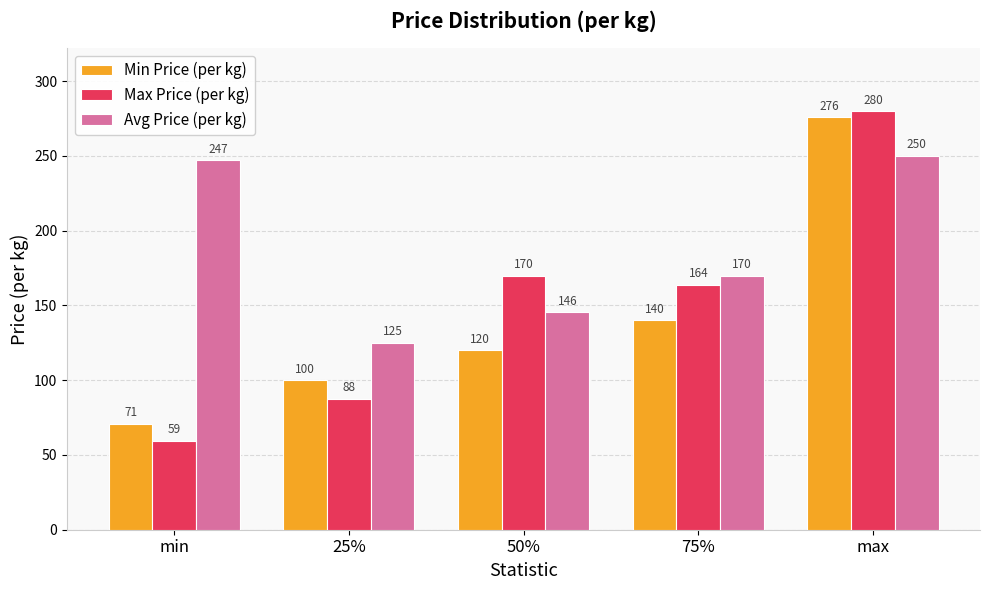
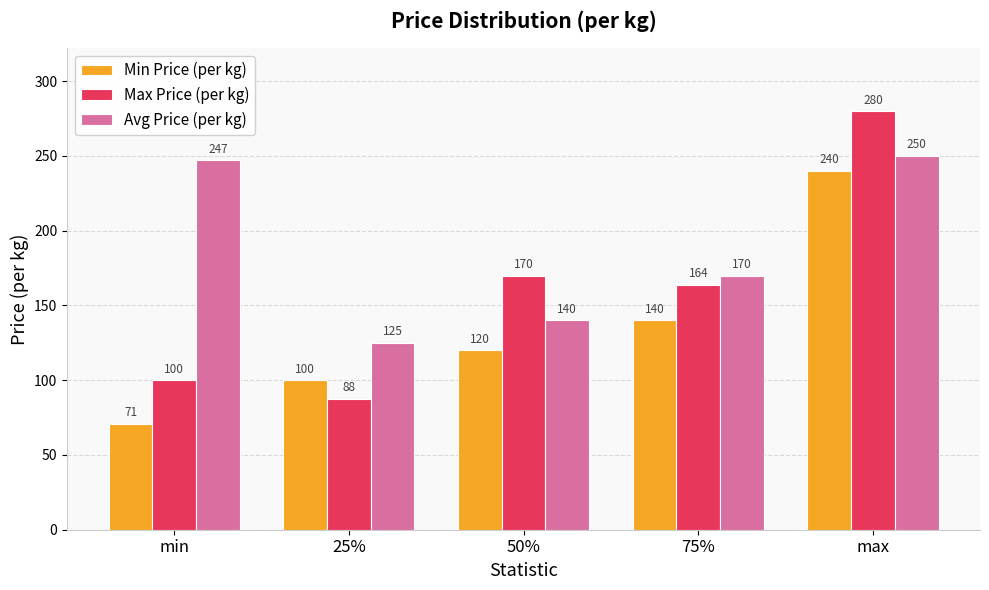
Max Price (per kg), min: 59 -> 100
Avg Price (per kg), 50%: 146 -> 140
Min Price (per kg), max: 276 -> 240
